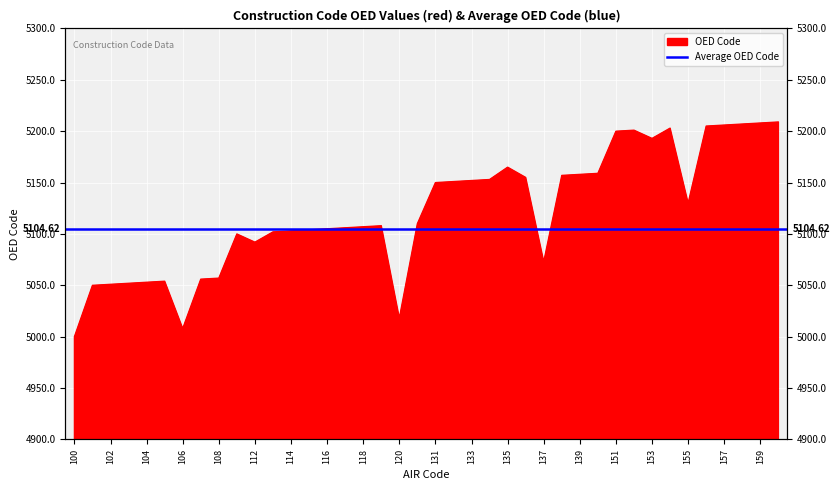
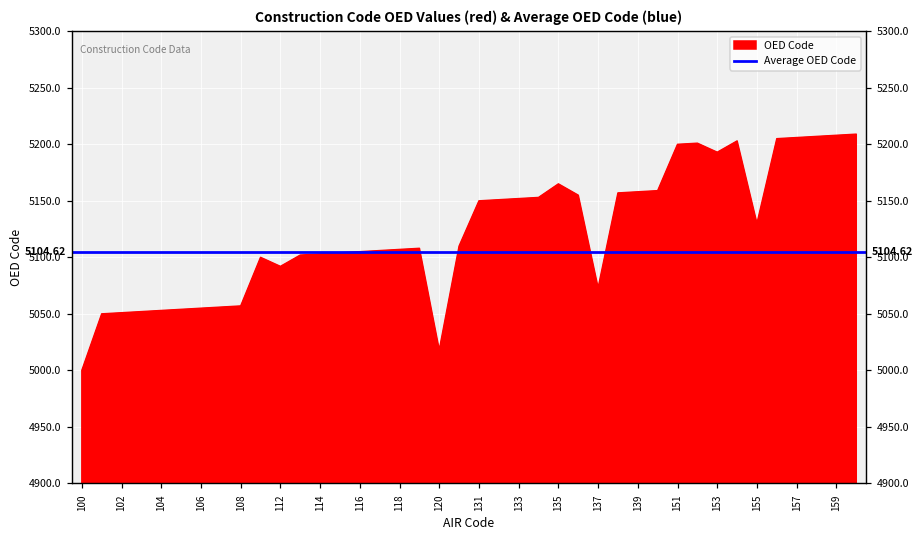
106: 5008 -> 5055
